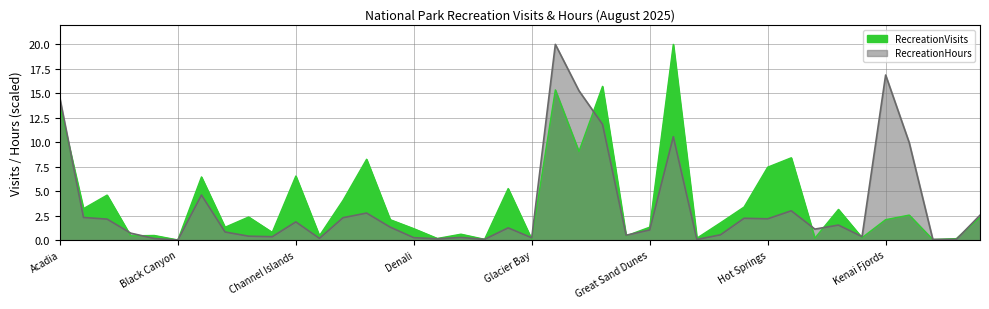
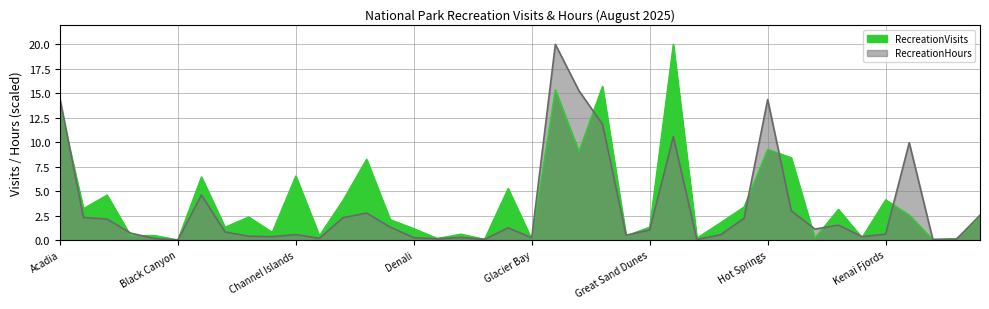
RecreationHours, Channel Islands: 2 -> 1
RecreationVisits, Hot Springs: 7 -> 9
RecreationHours, Hot Springs: 2 -> 14
RecreationVisits, Kenai Fjords: 2 -> 4
RecreationHours, Kenai Fjords: 17 -> 1
